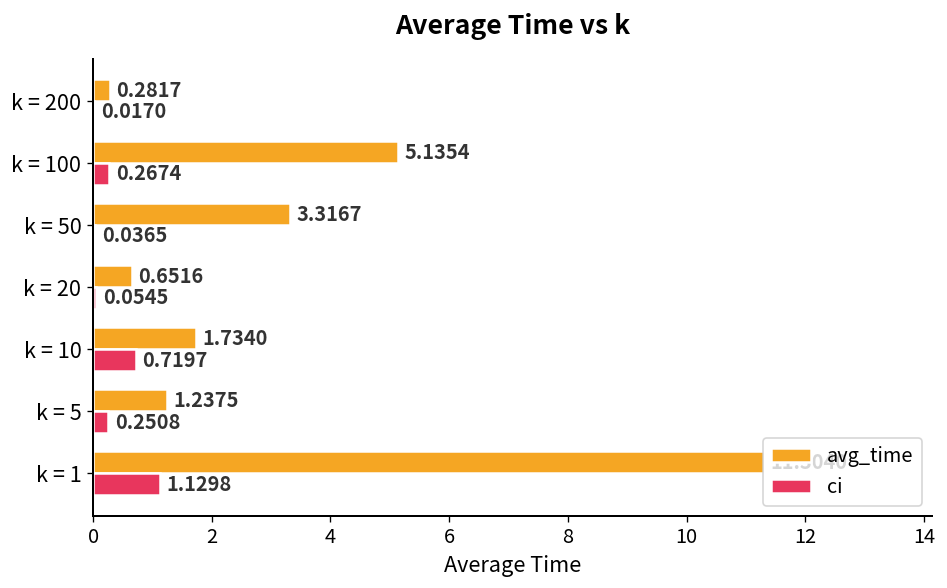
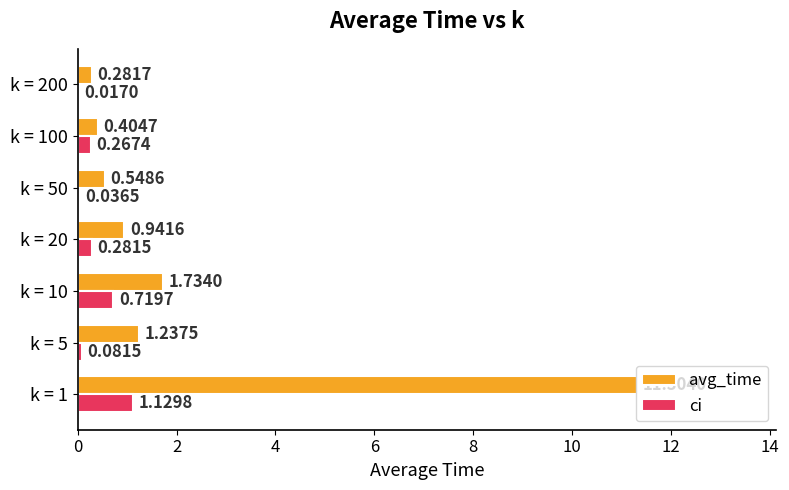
avg_time, k = 100: 5.1354 -> 0.4047
avg_time, k = 50: 3.3167 -> 0.5486
avg_time, k = 20: 0.6516 -> 0.9416
ci, k = 20: 0.0545 -> 0.2815
ci, k = 5: 0.2508 -> 0.0815
